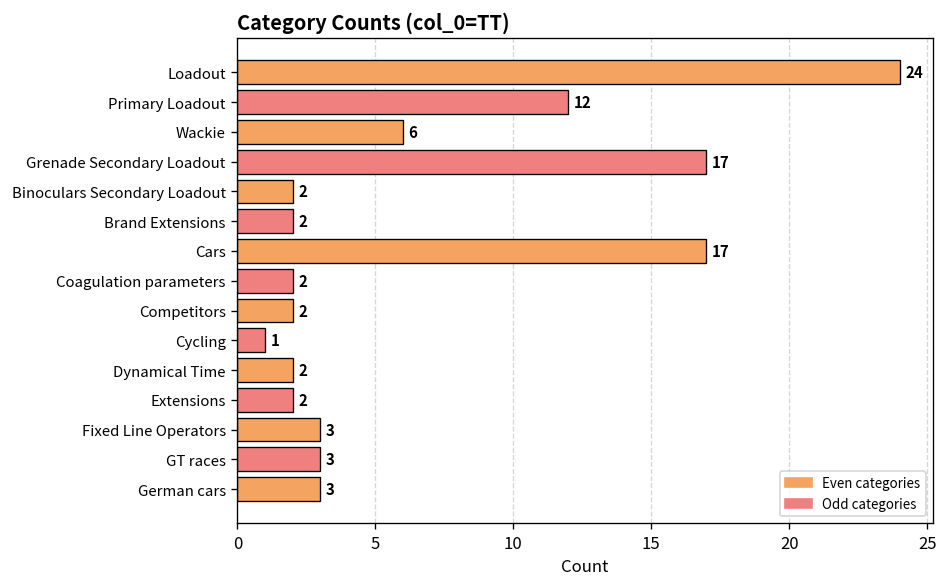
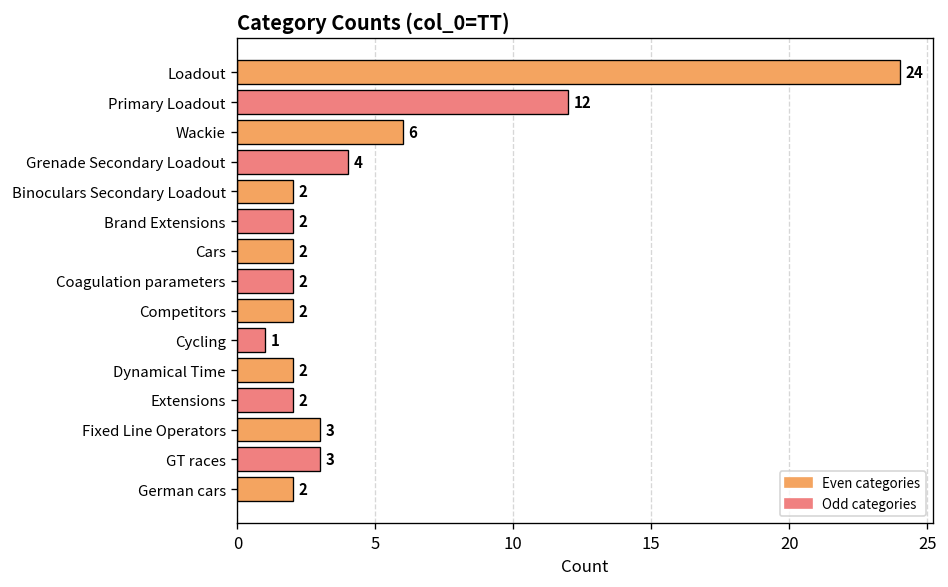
Grenade Secondary Loadout: 17 -> 4
Cars: 17 -> 2
German cars: 3 -> 2
